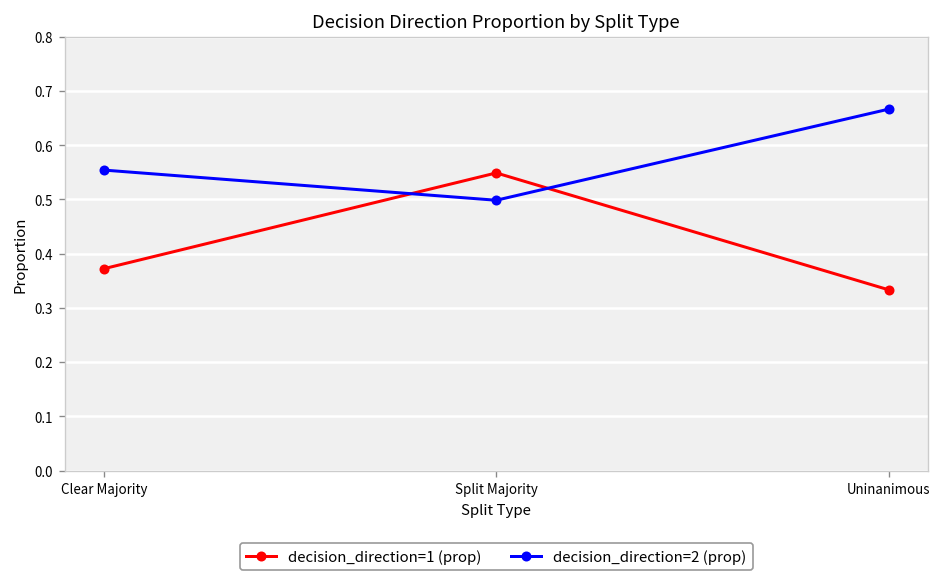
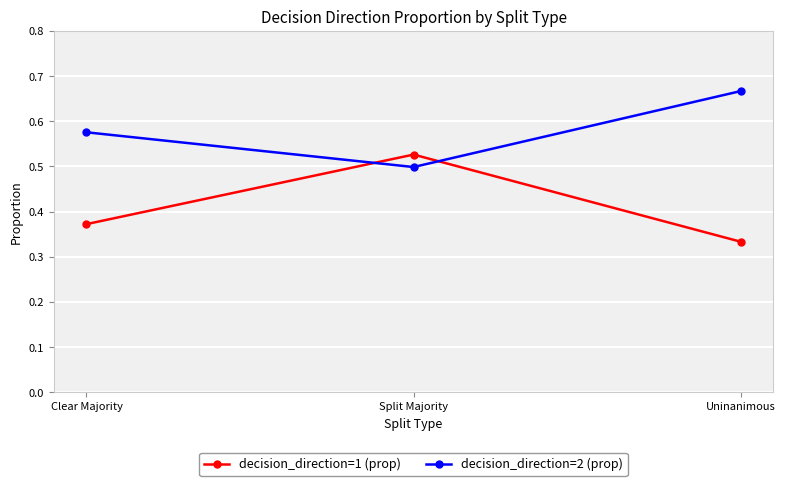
decision_direction=2 (prop), Clear Majority: 0.55 -> 0.58
decision_direction=1 (prop), Split Majority: 0.55 -> 0.53
